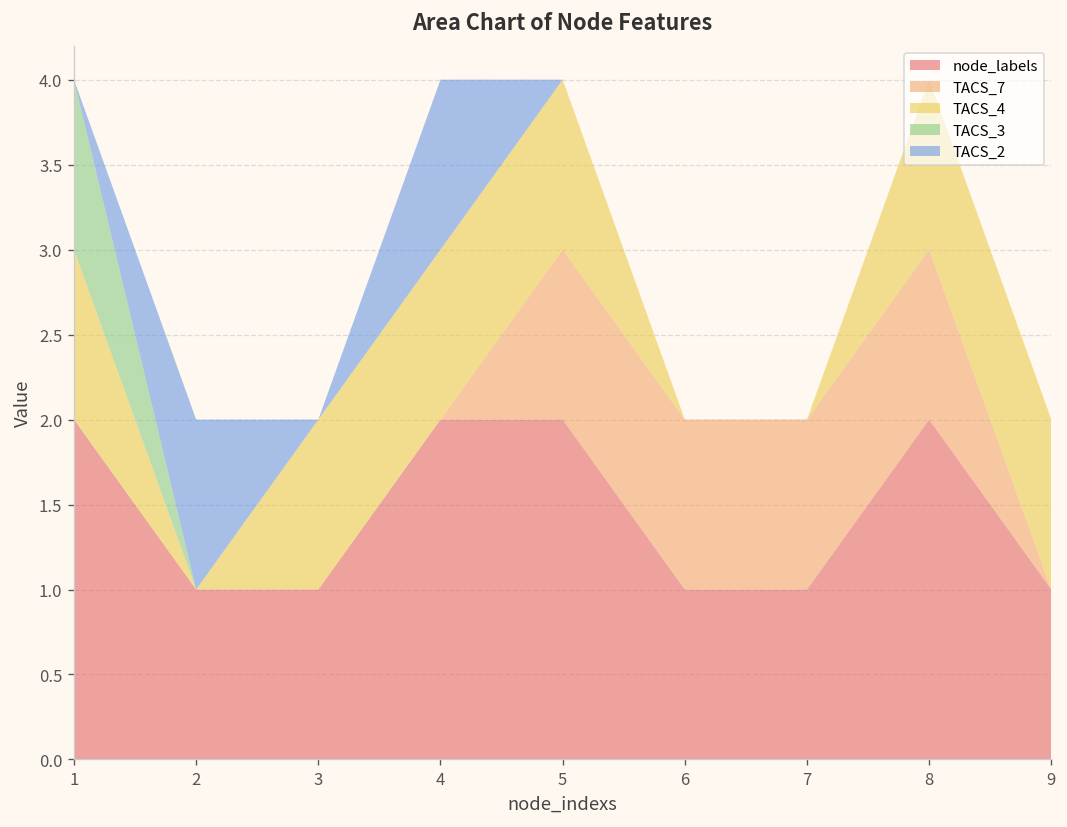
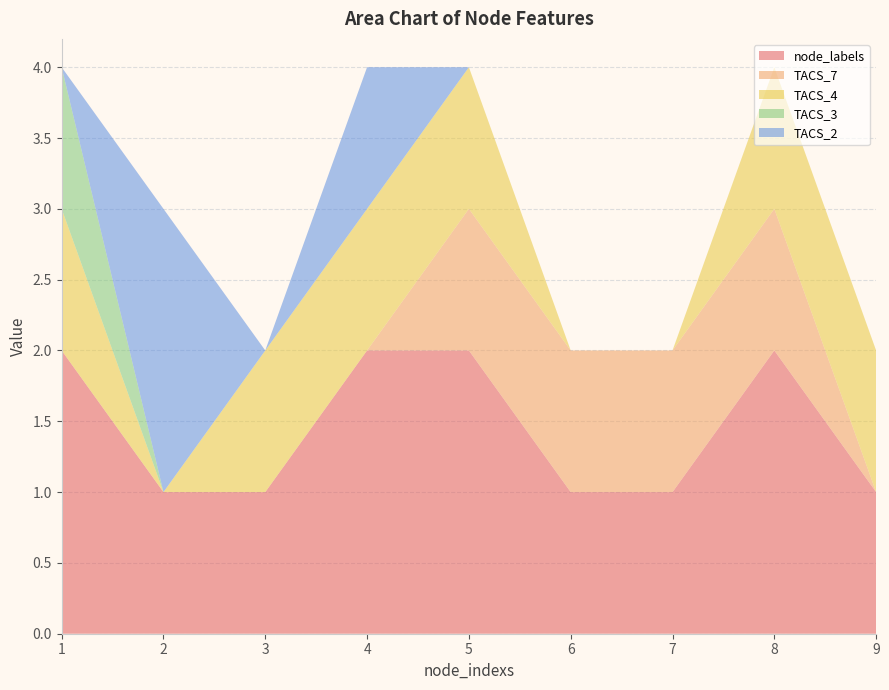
TACS_2, 2: 1 -> 2
